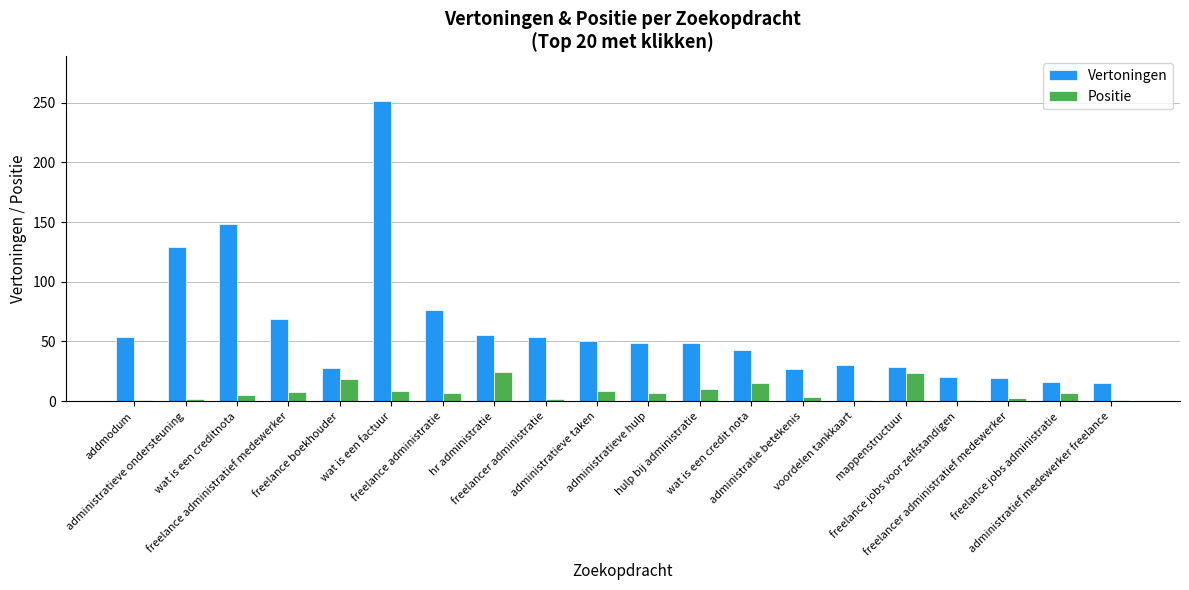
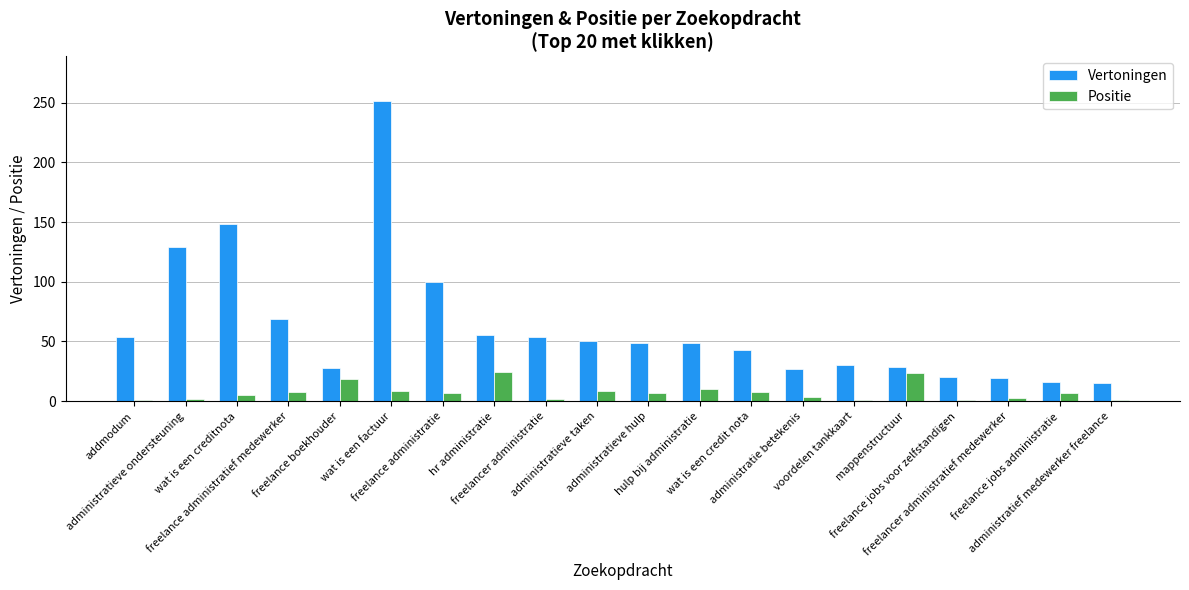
Vertoningen, freelance administratie: 76 -> 100
Positie, wat is een credit nota: 15 -> 7
